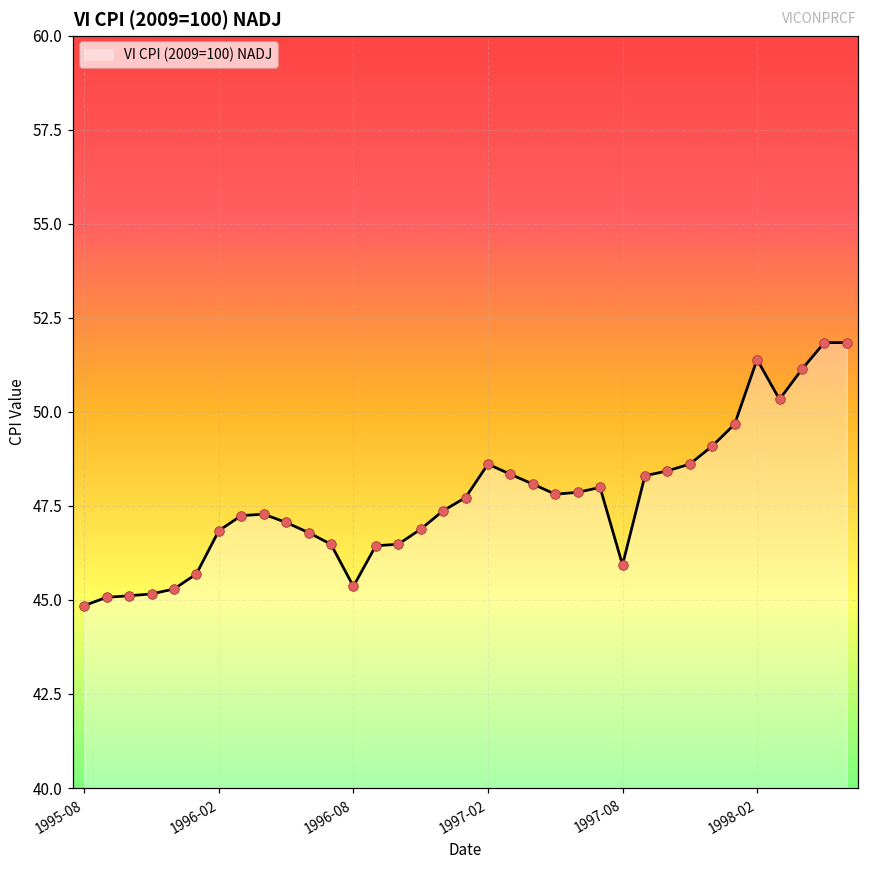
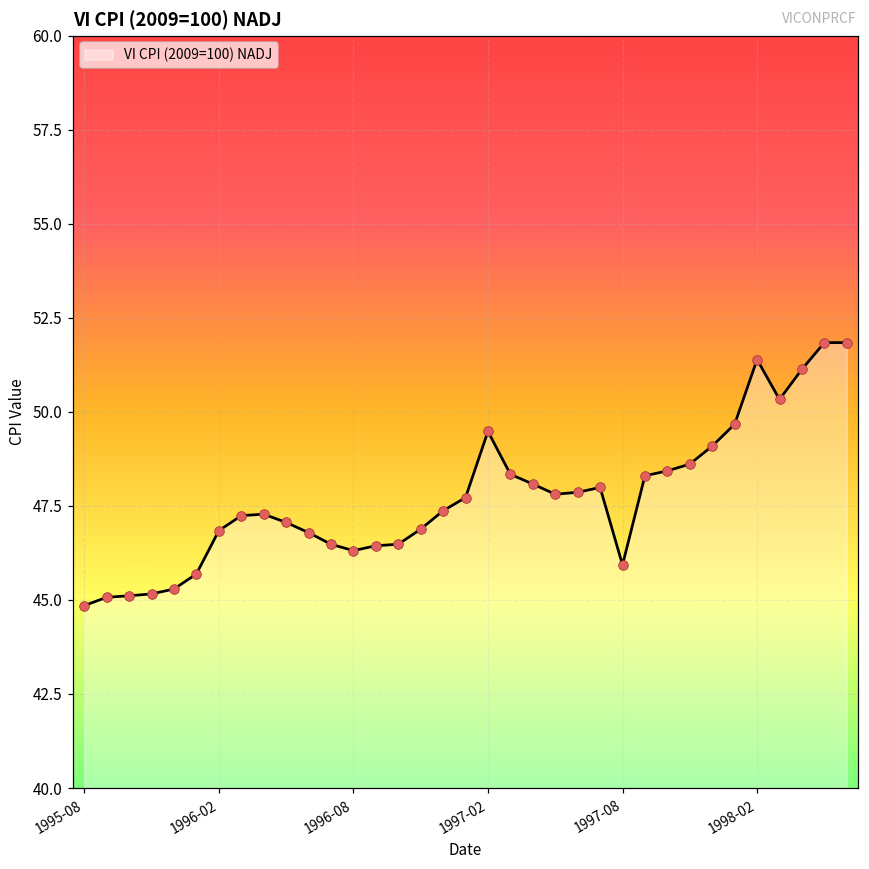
1996-08: 45.4 -> 46.3
1997-02: 48.6 -> 49.5
